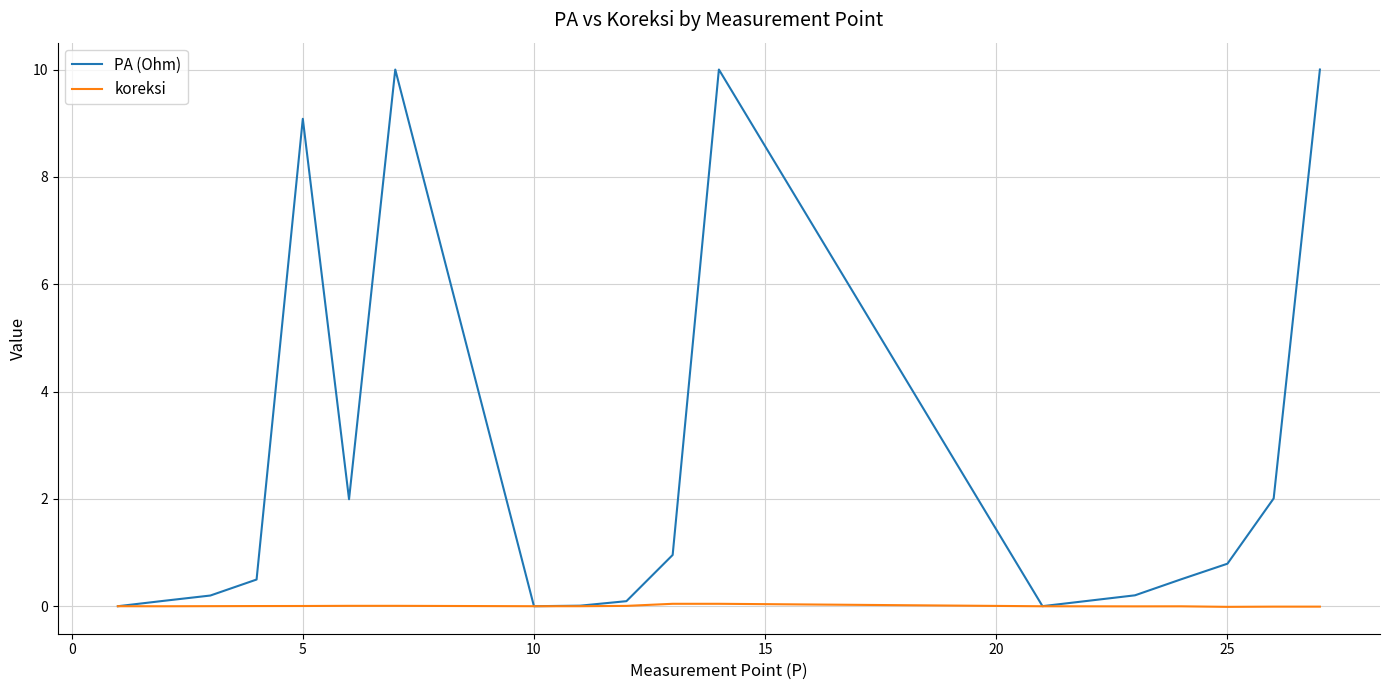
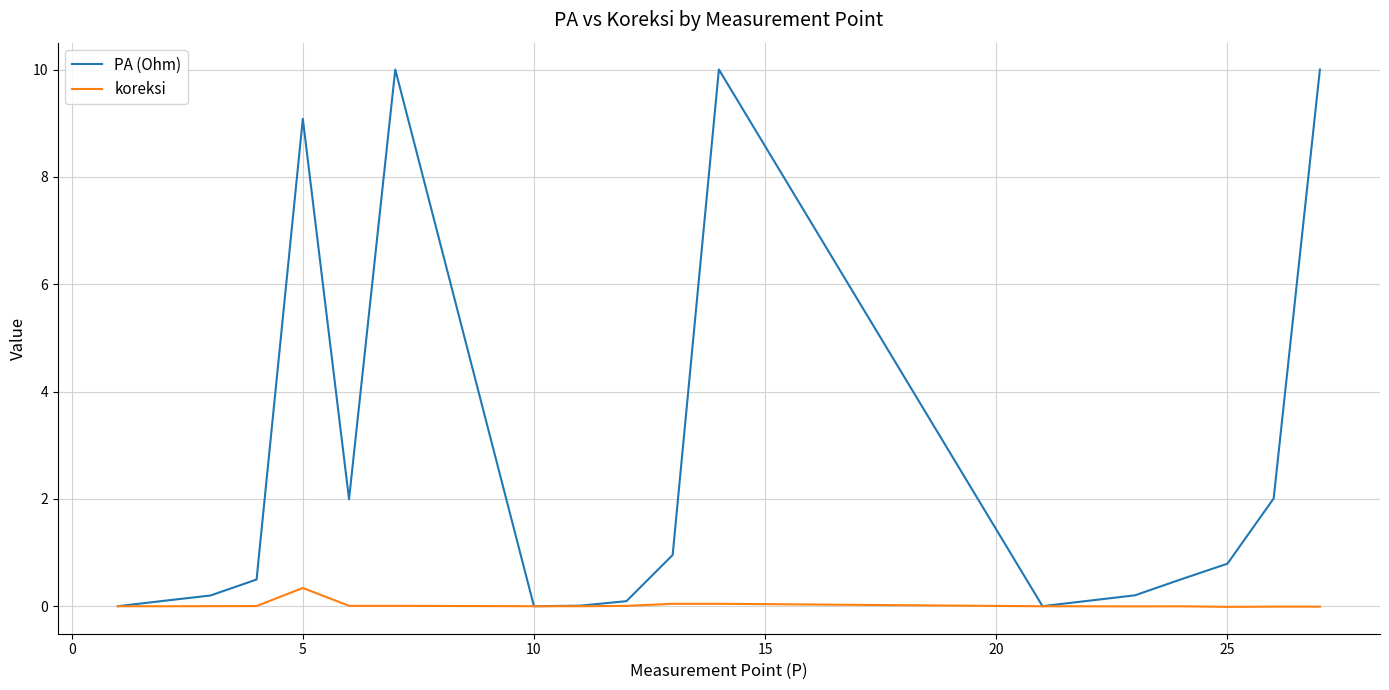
koreksi, 5: 0.0 -> 0.3
